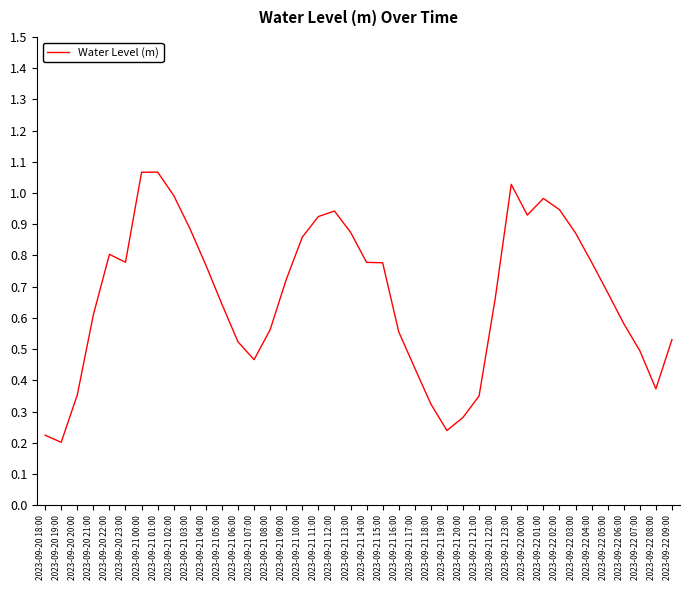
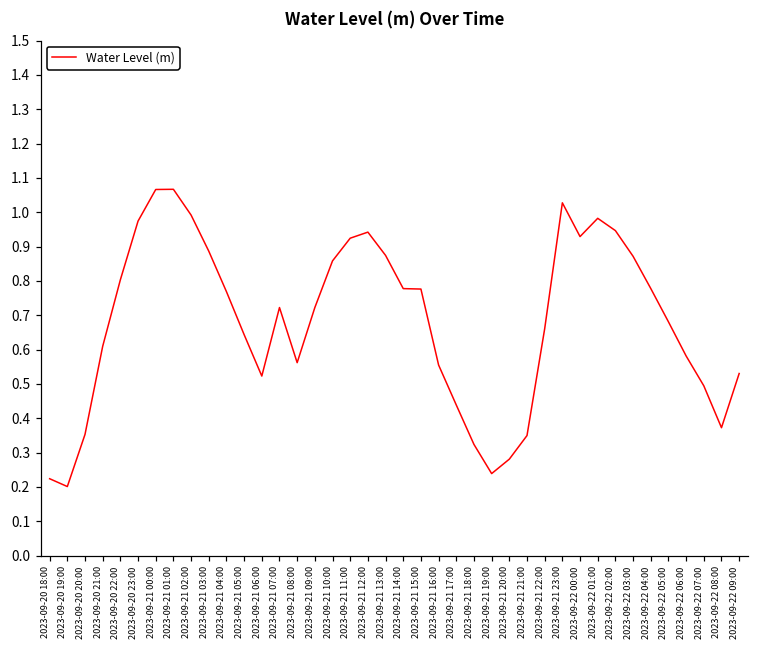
2023-09-20 23:00: 0.78 -> 0.97
2023-09-21 07:00: 0.47 -> 0.72
